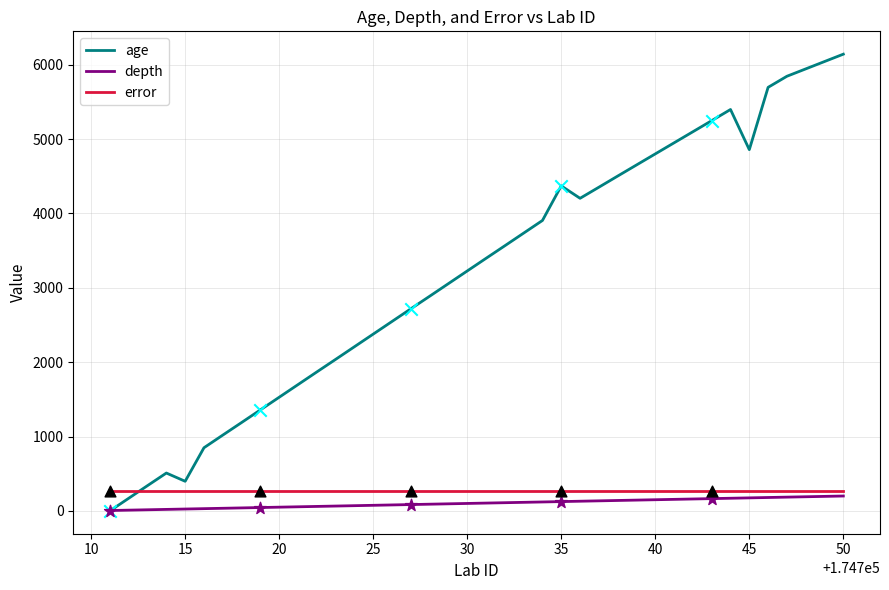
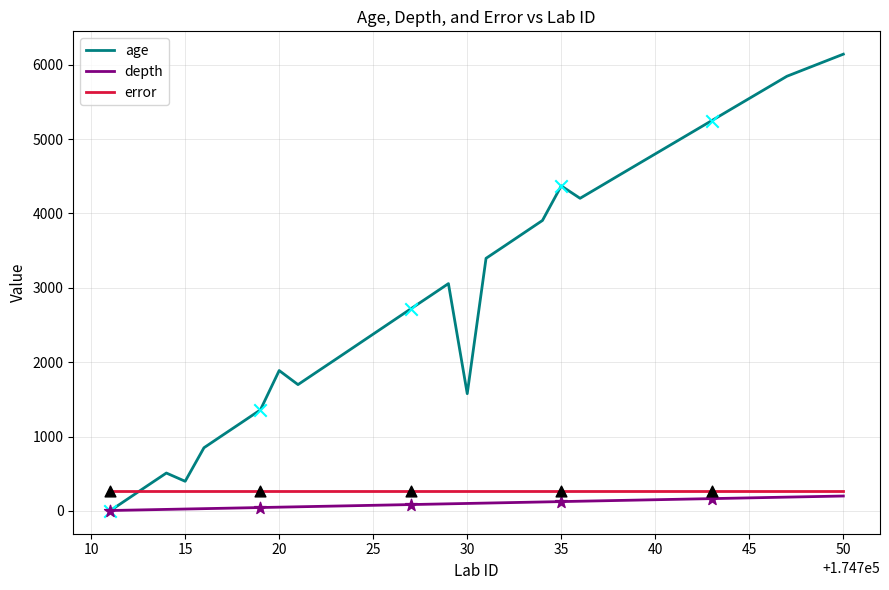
age, 20: 1500 -> 1900
age, 30: 3200 -> 1600
age, 45: 4900 -> 5500
